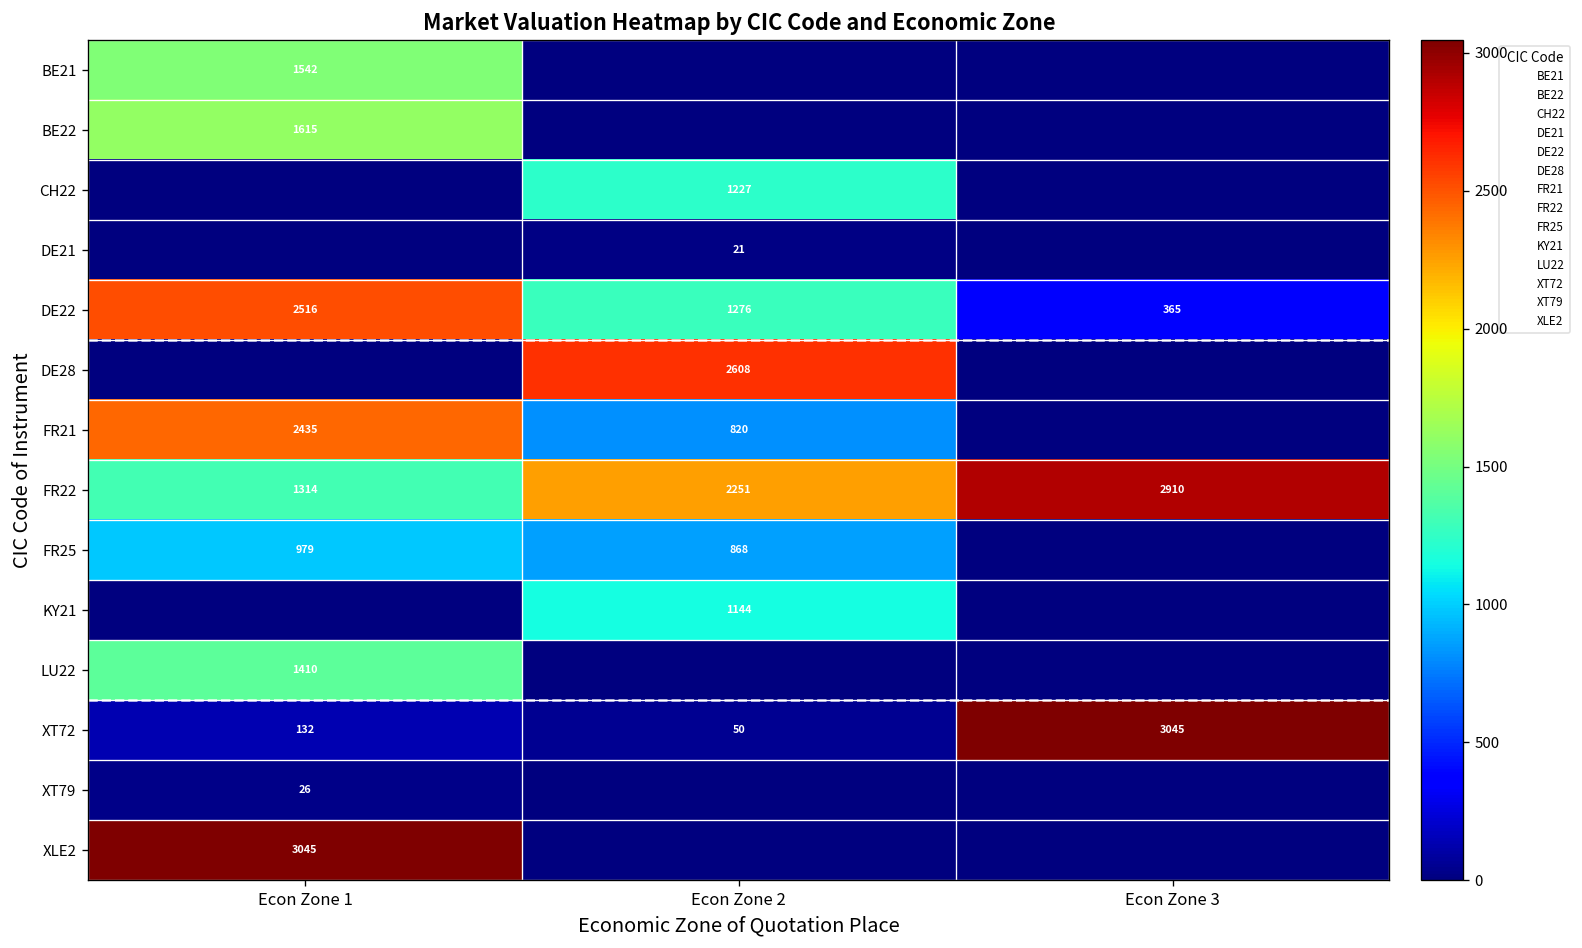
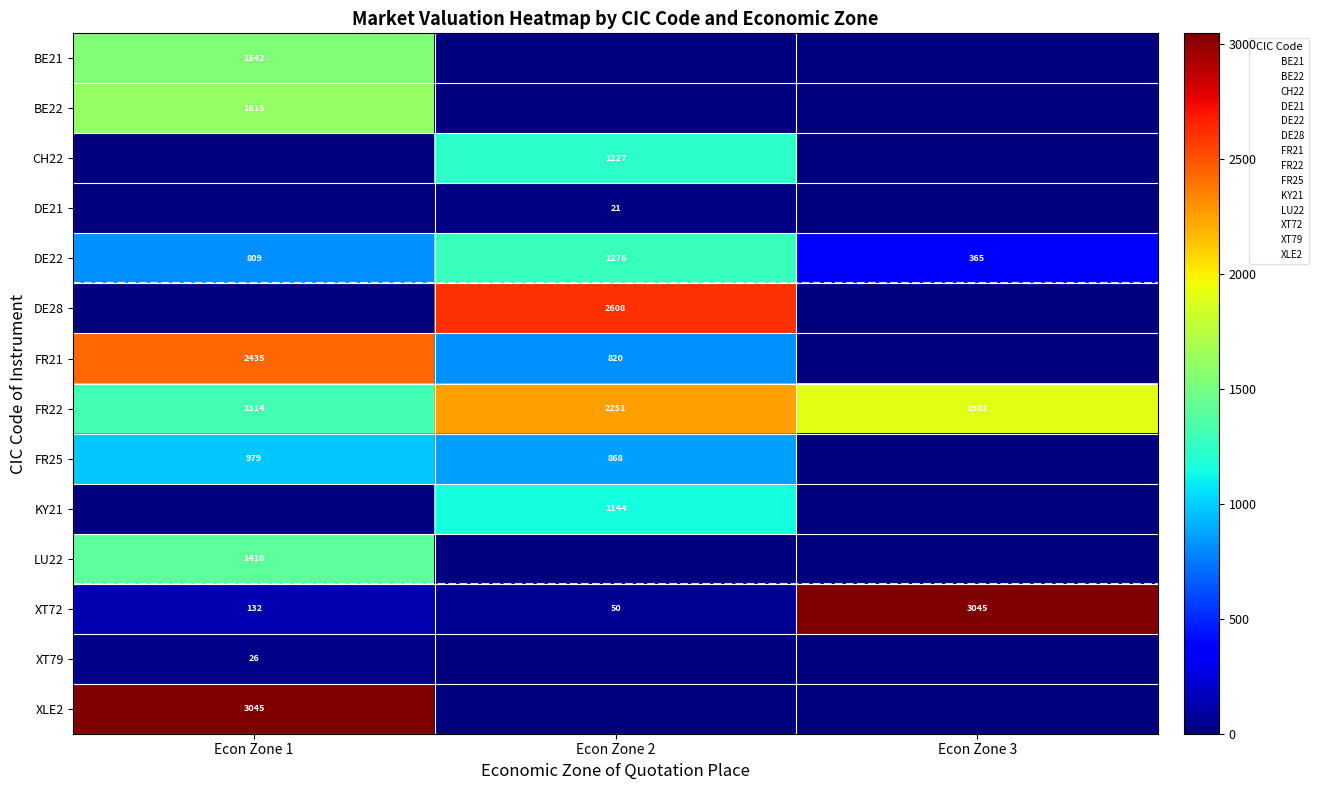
DE22, Econ Zone 1: 2516 -> 809
FR22, Econ Zone 3: 2910 -> 1902
